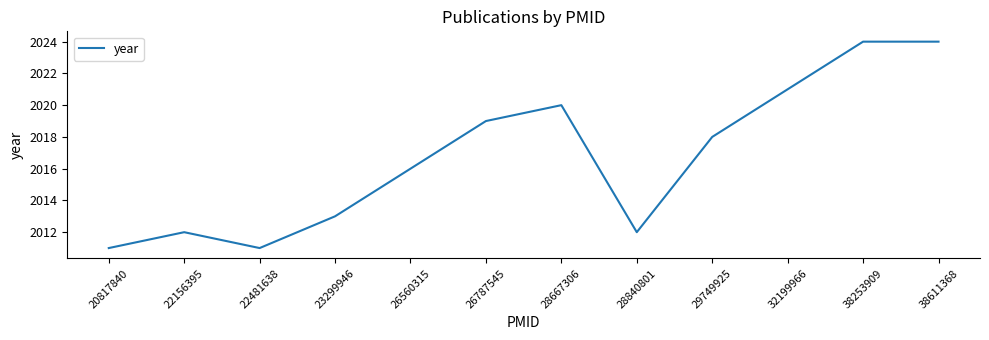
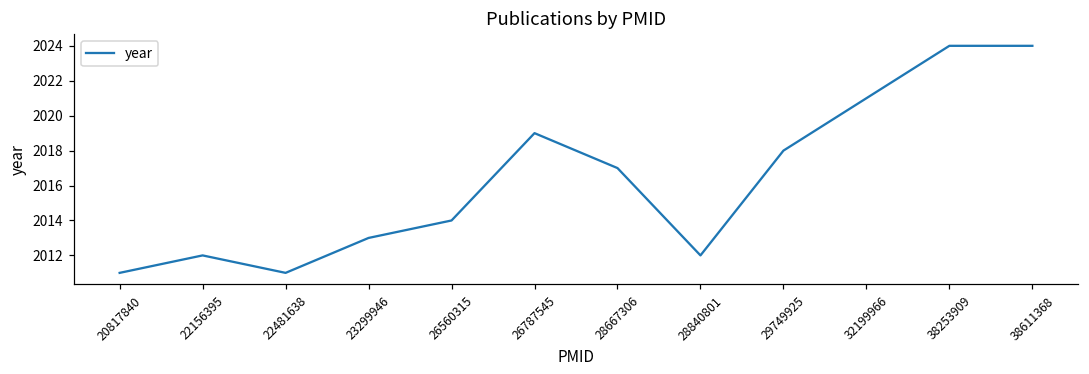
26560315: 2016 -> 2014
28667306: 2020 -> 2017
